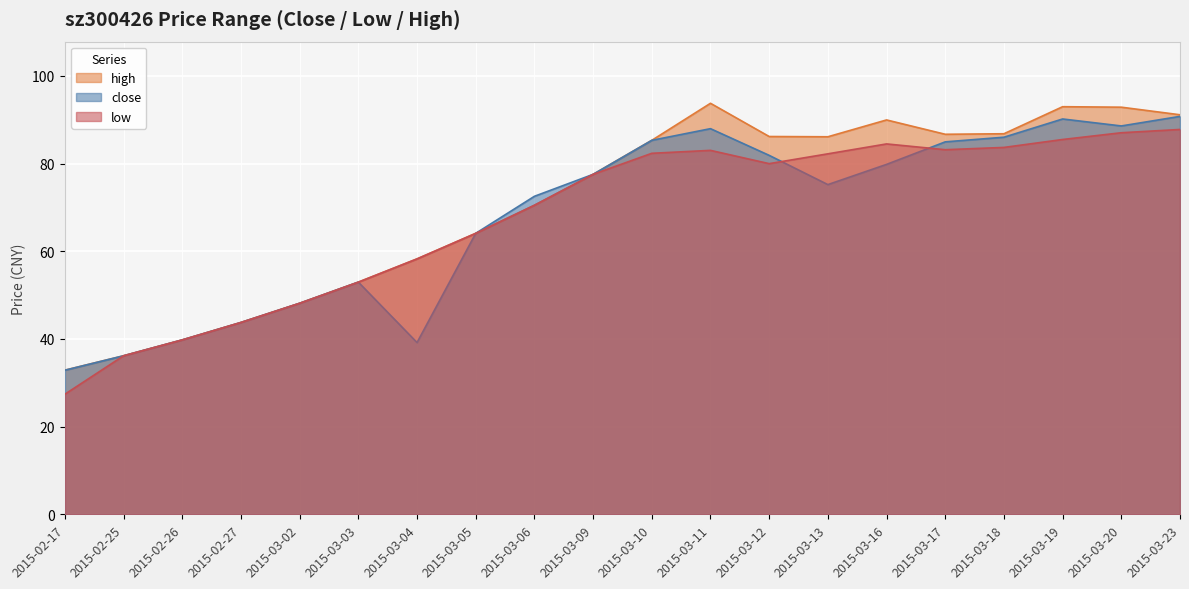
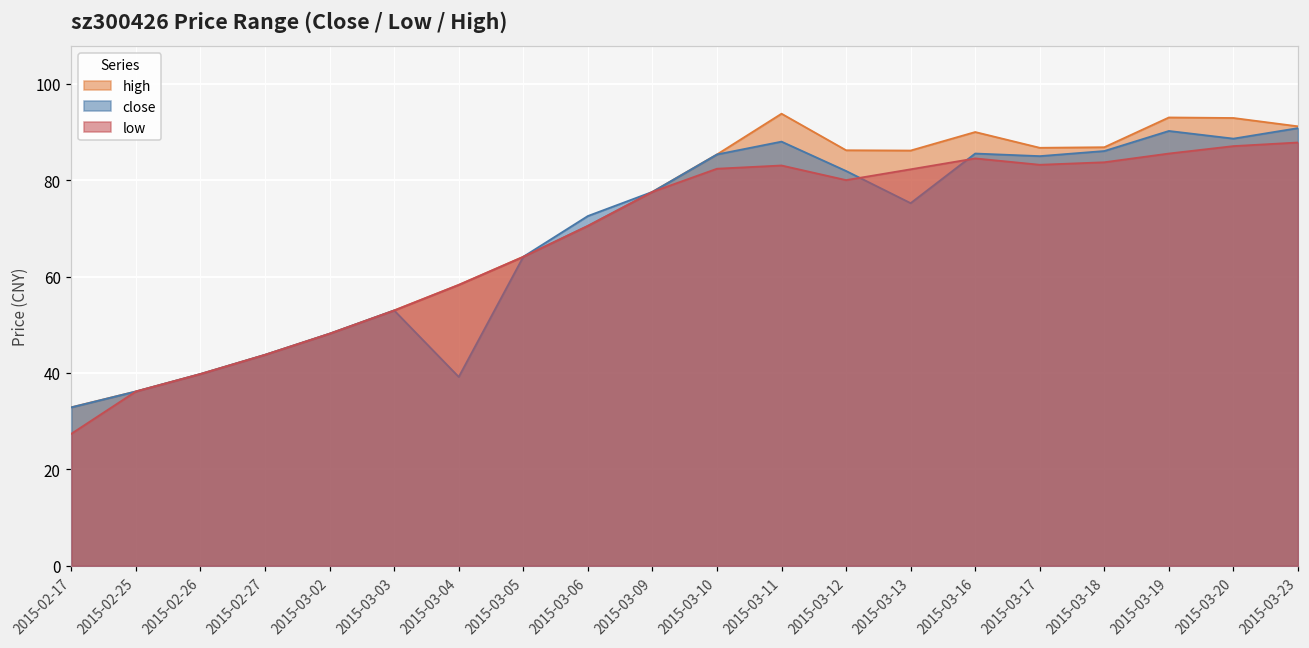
close, 2015-03-16: 80 -> 86
